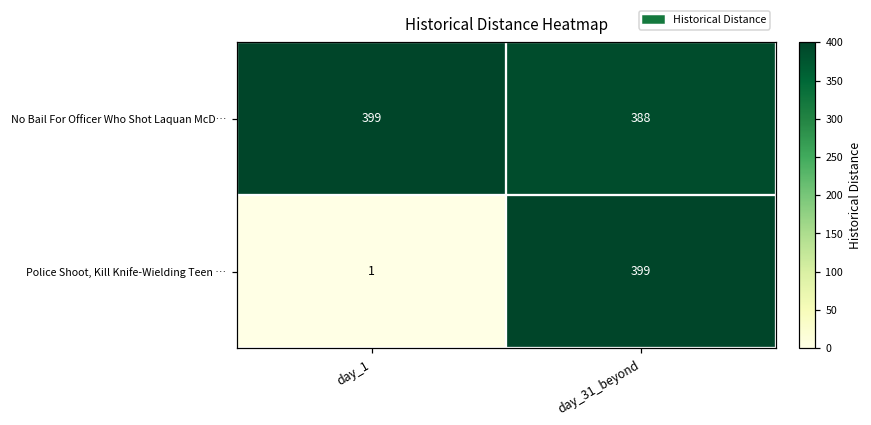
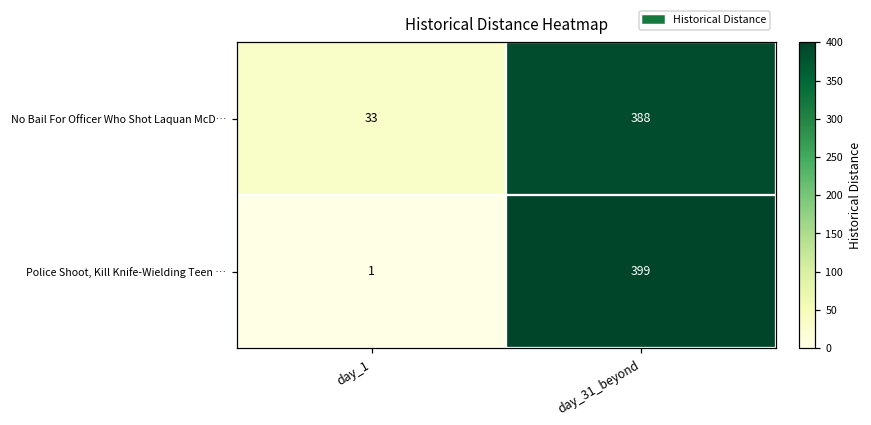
No Bail For Officer Who Shot Laquan McD…, day_1: 399 -> 33
